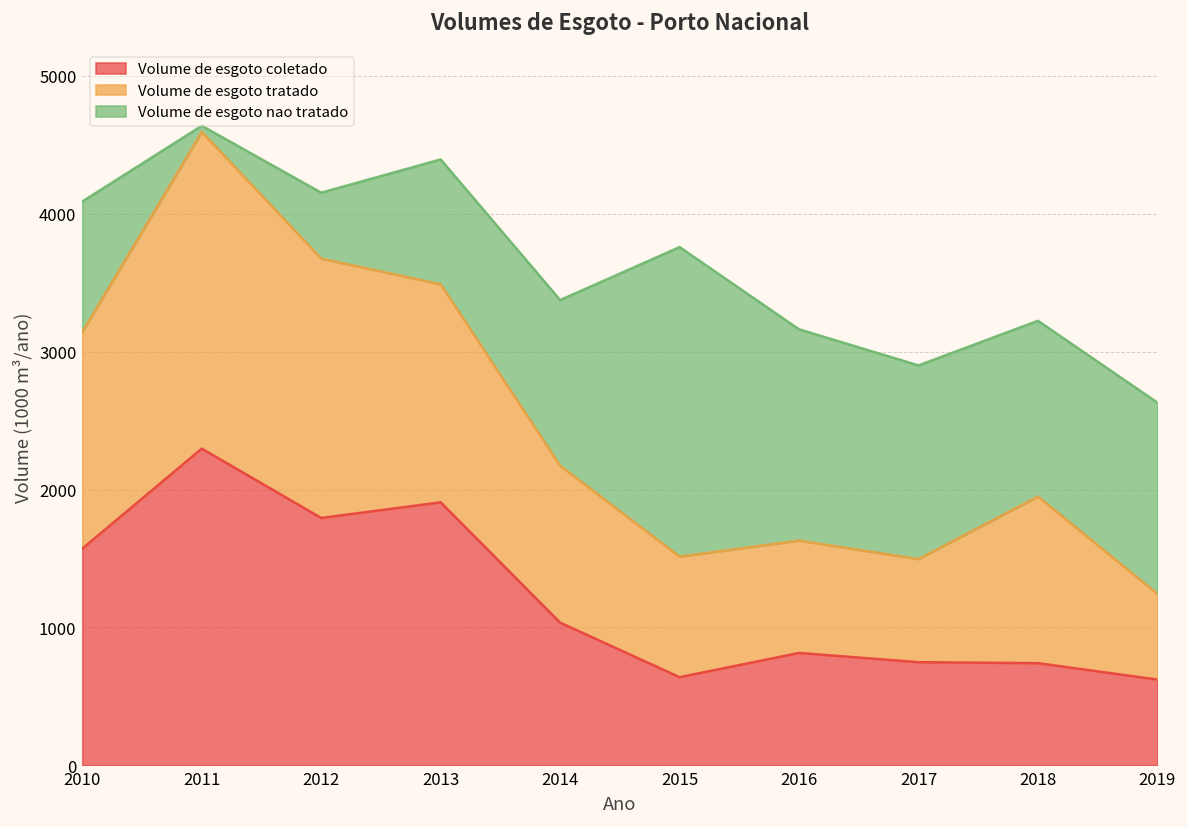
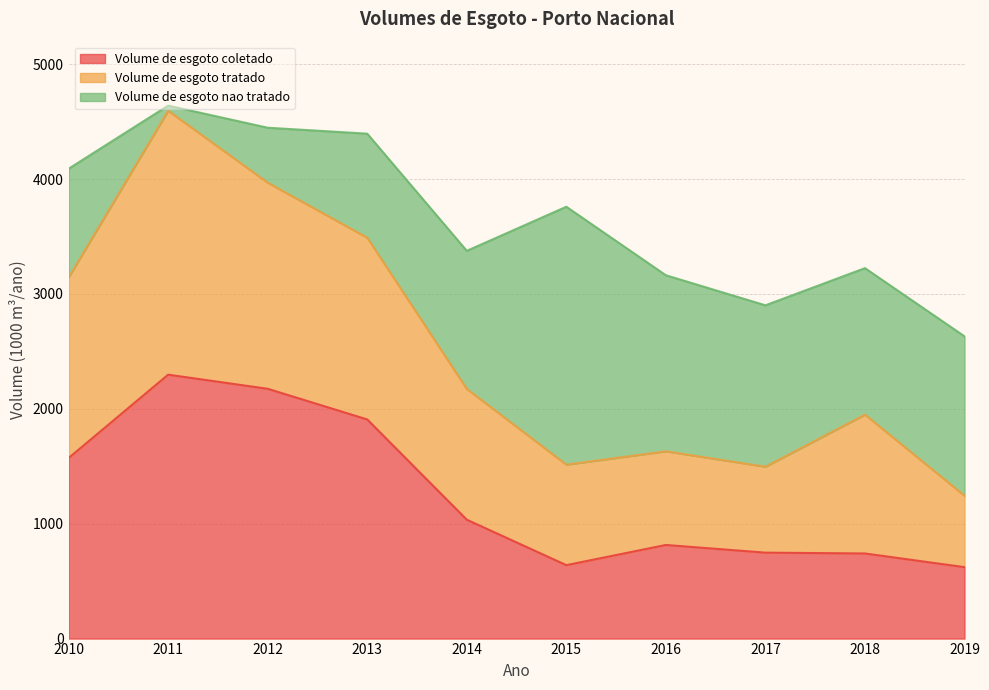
Volume de esgoto coletado, 2012: 1790 -> 2170
Volume de esgoto tratado, 2012: 1880 -> 1790
